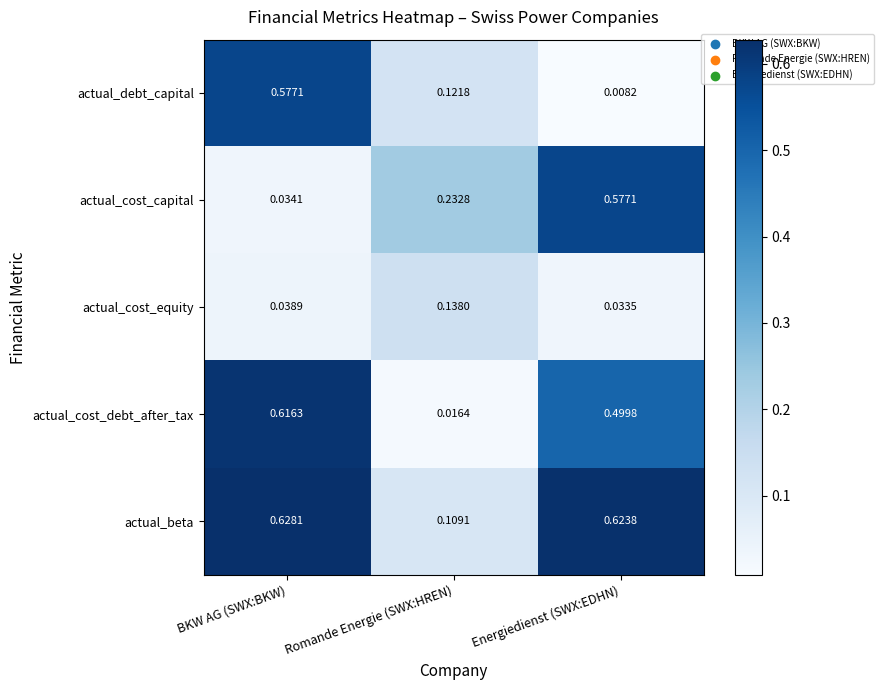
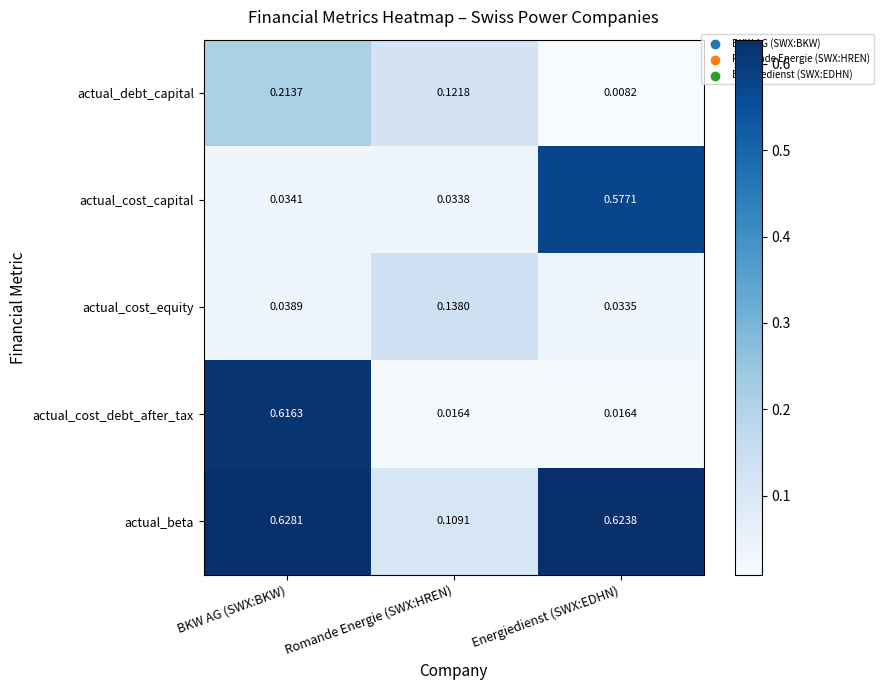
actual_debt_capital, BKW AG (SWX:BKW): 0.5771 -> 0.2137
actual_cost_capital, Romande Energie (SWX:HREN): 0.2328 -> 0.0338
actual_cost_debt_after_tax, Energiedienst (SWX:EDHN): 0.4998 -> 0.0164
